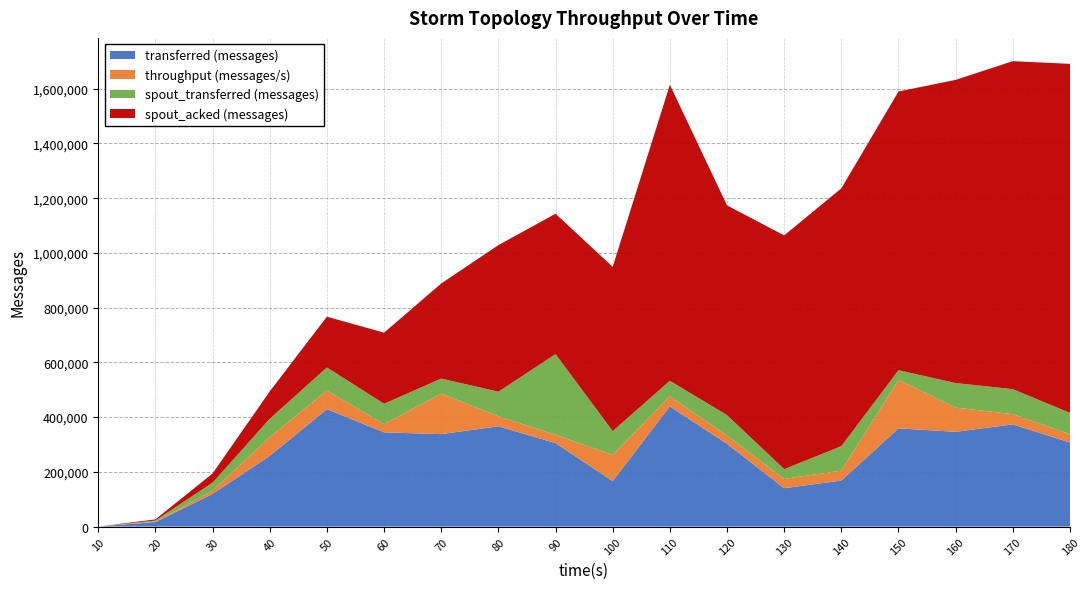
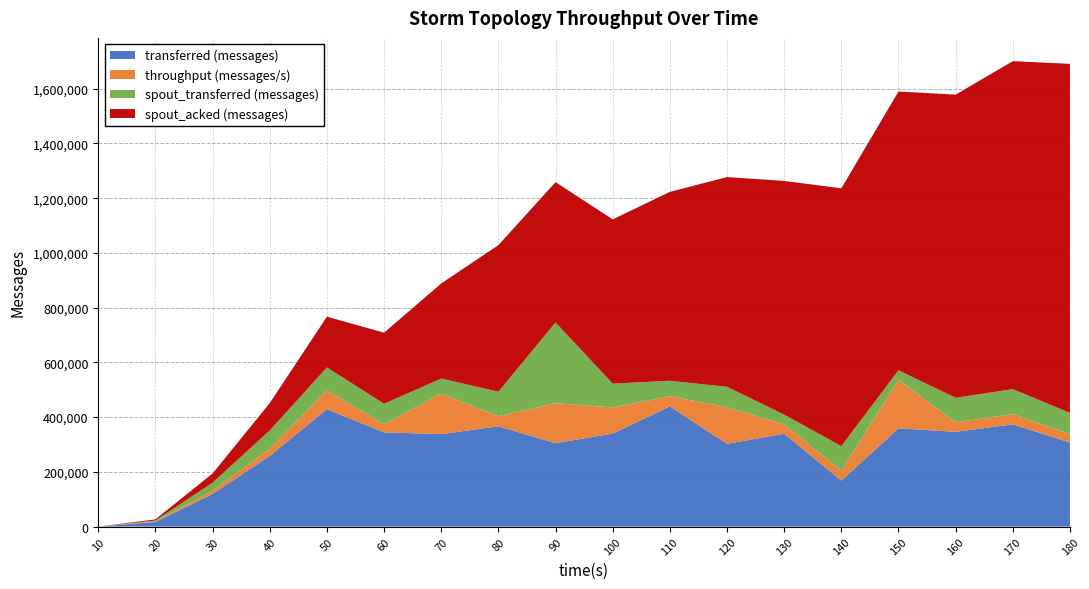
throughput (messages/s), 40: 70,000 -> 30,000
throughput (messages/s), 90: 30,000 -> 150,000
transferred (messages), 100: 170,000 -> 340,000
spout_acked (messages), 110: 1,080,000 -> 690,000
throughput (messages/s), 120: 30,000 -> 130,000
transferred (messages), 130: 140,000 -> 340,000
throughput (messages/s), 160: 90,000 -> 30,000
